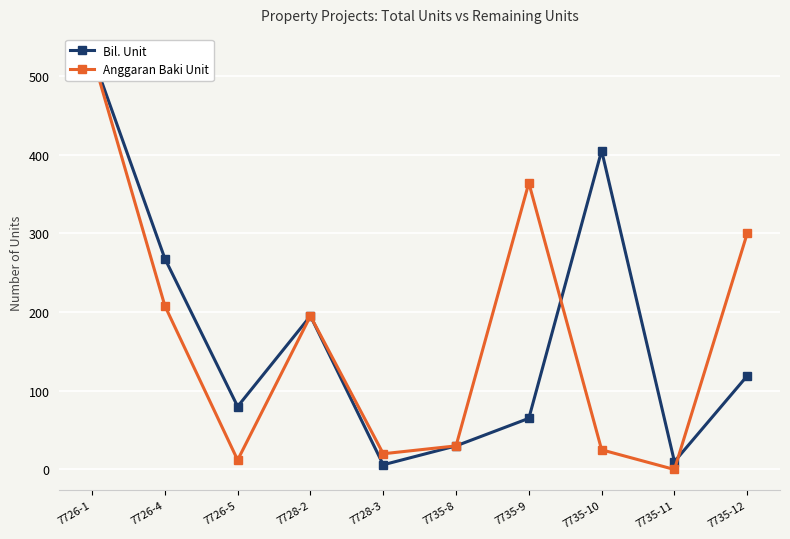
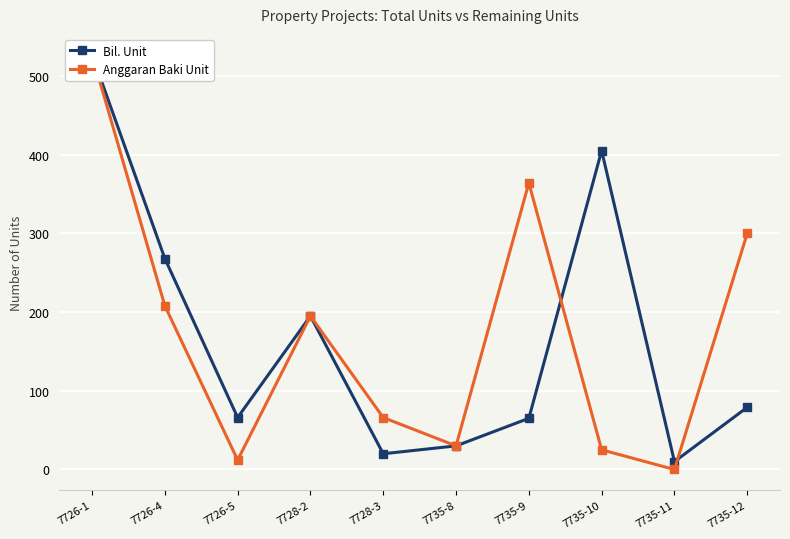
Bil. Unit, 7726-5: 80 -> 70
Bil. Unit, 7728-3: 10 -> 20
Anggaran Baki Unit, 7728-3: 20 -> 70
Bil. Unit, 7735-12: 120 -> 80
